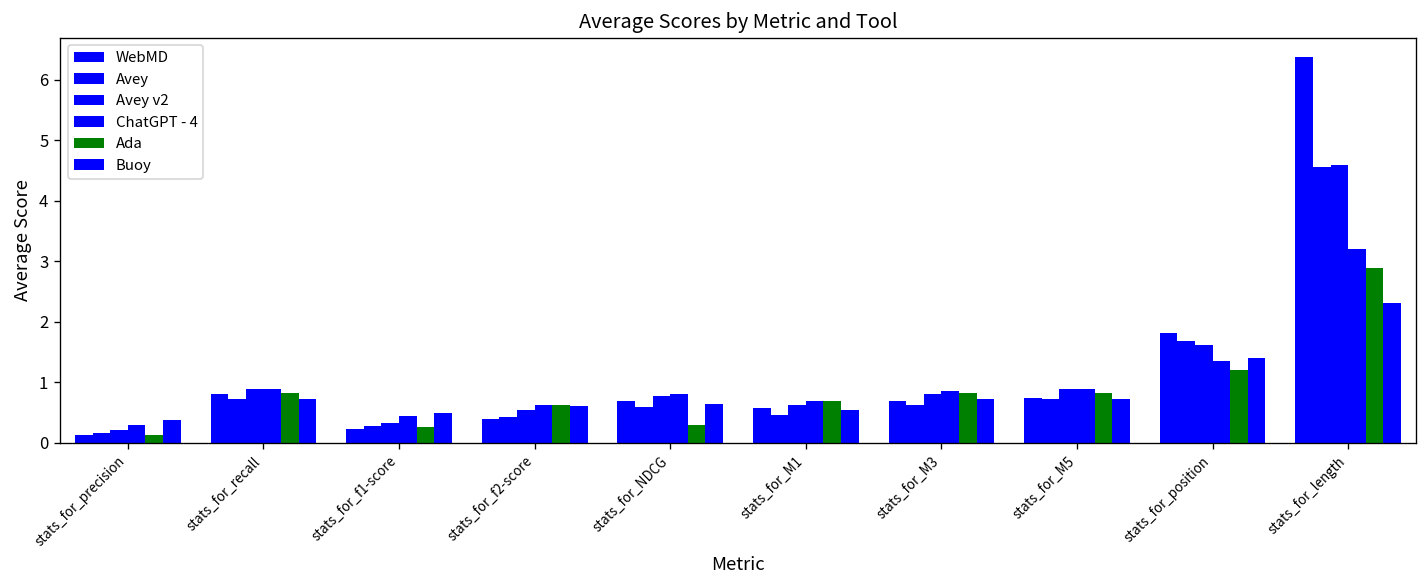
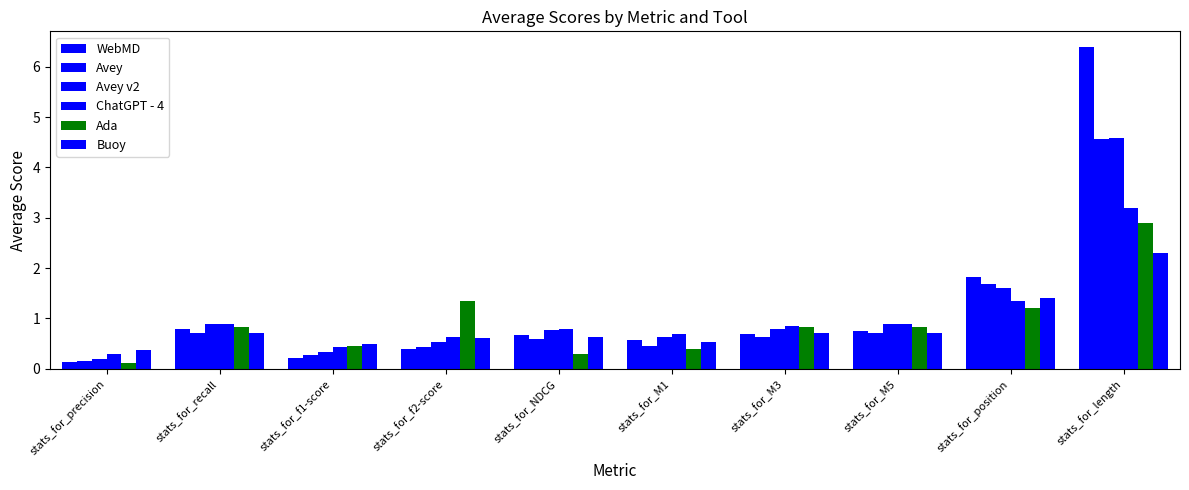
Ada, stats_for_f1-score: 0.3 -> 0.5
Ada, stats_for_f2-score: 0.6 -> 1.3
Ada, stats_for_M1: 0.7 -> 0.4
